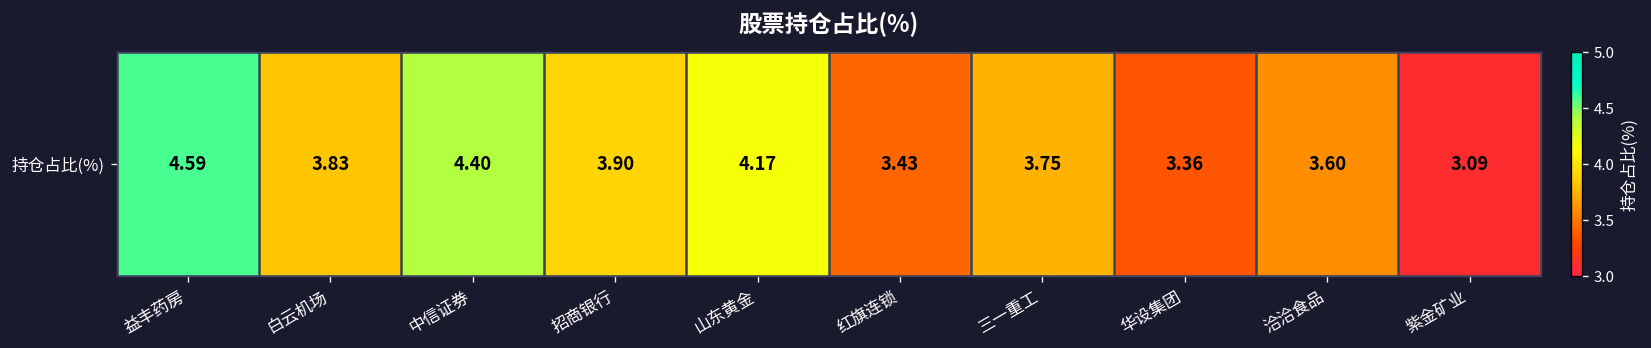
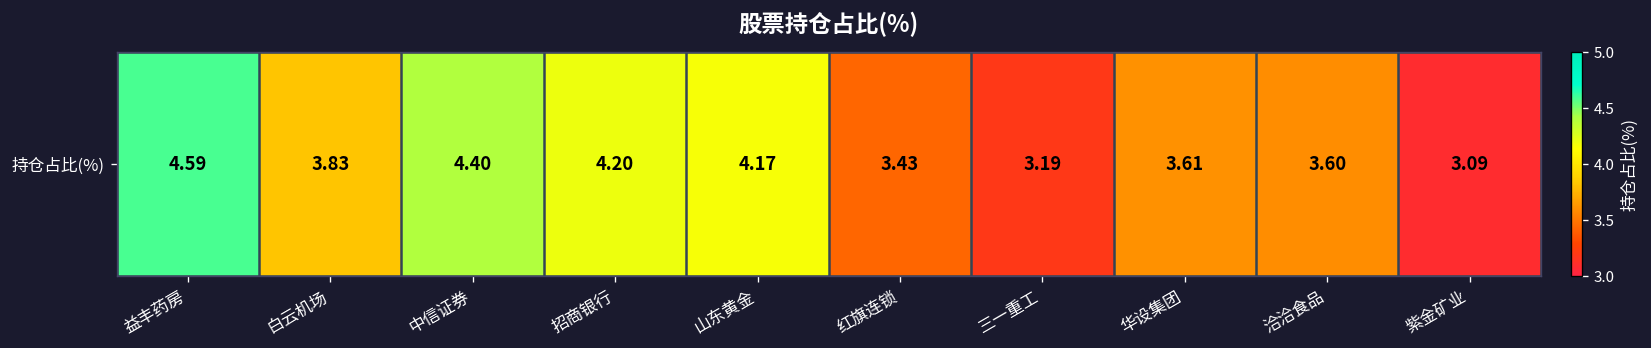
持仓占比(%), 招商银行: 3.90 -> 4.20
持仓占比(%), 三一重工: 3.75 -> 3.19
持仓占比(%), 华设集团: 3.36 -> 3.61
